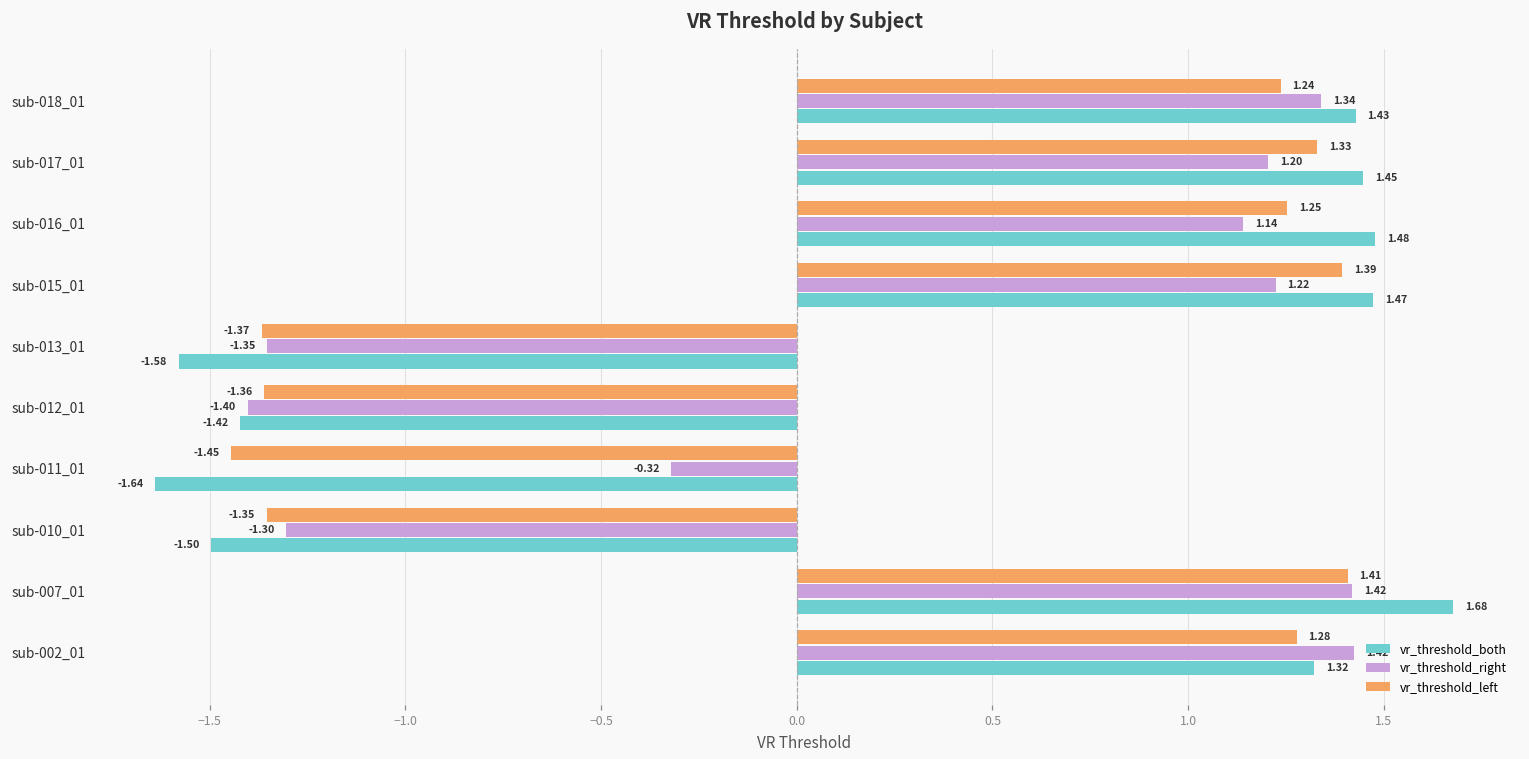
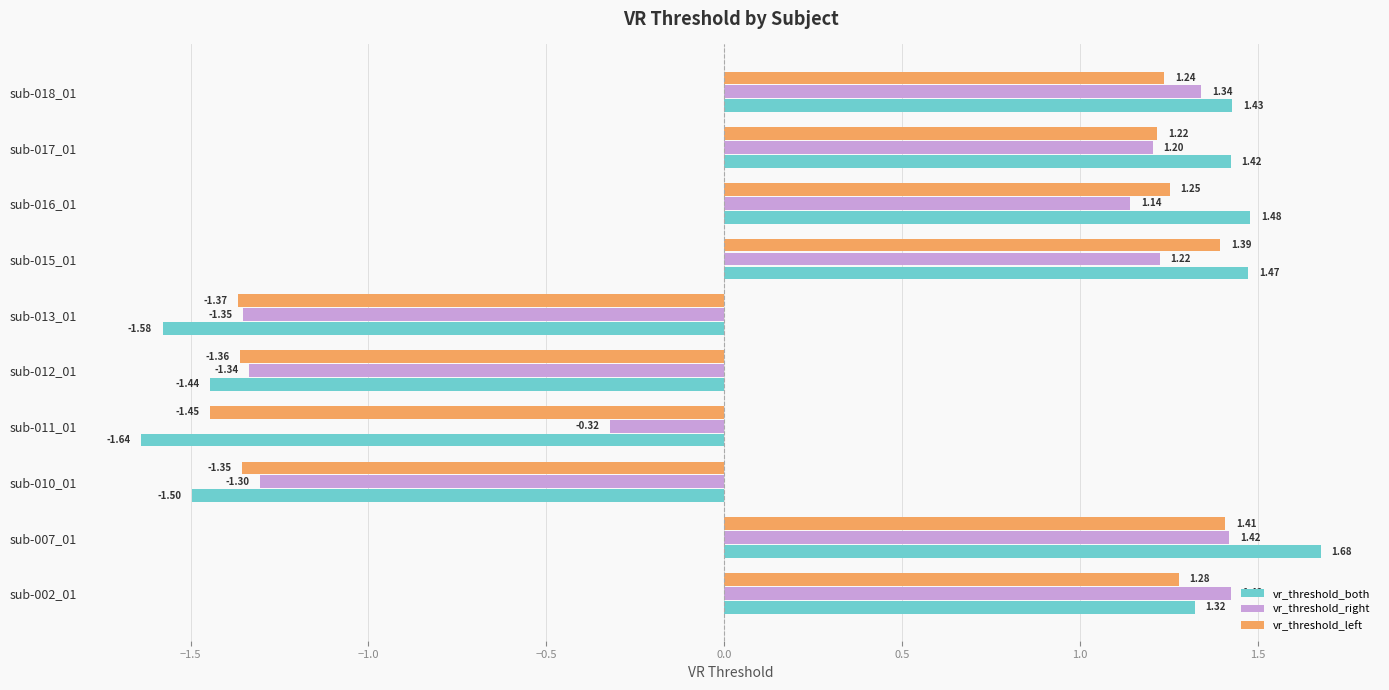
vr_threshold_left, sub-017_01: 1.33 -> 1.22
vr_threshold_both, sub-017_01: 1.45 -> 1.42
vr_threshold_right, sub-012_01: -1.40 -> -1.34
vr_threshold_both, sub-012_01: -1.42 -> -1.44
